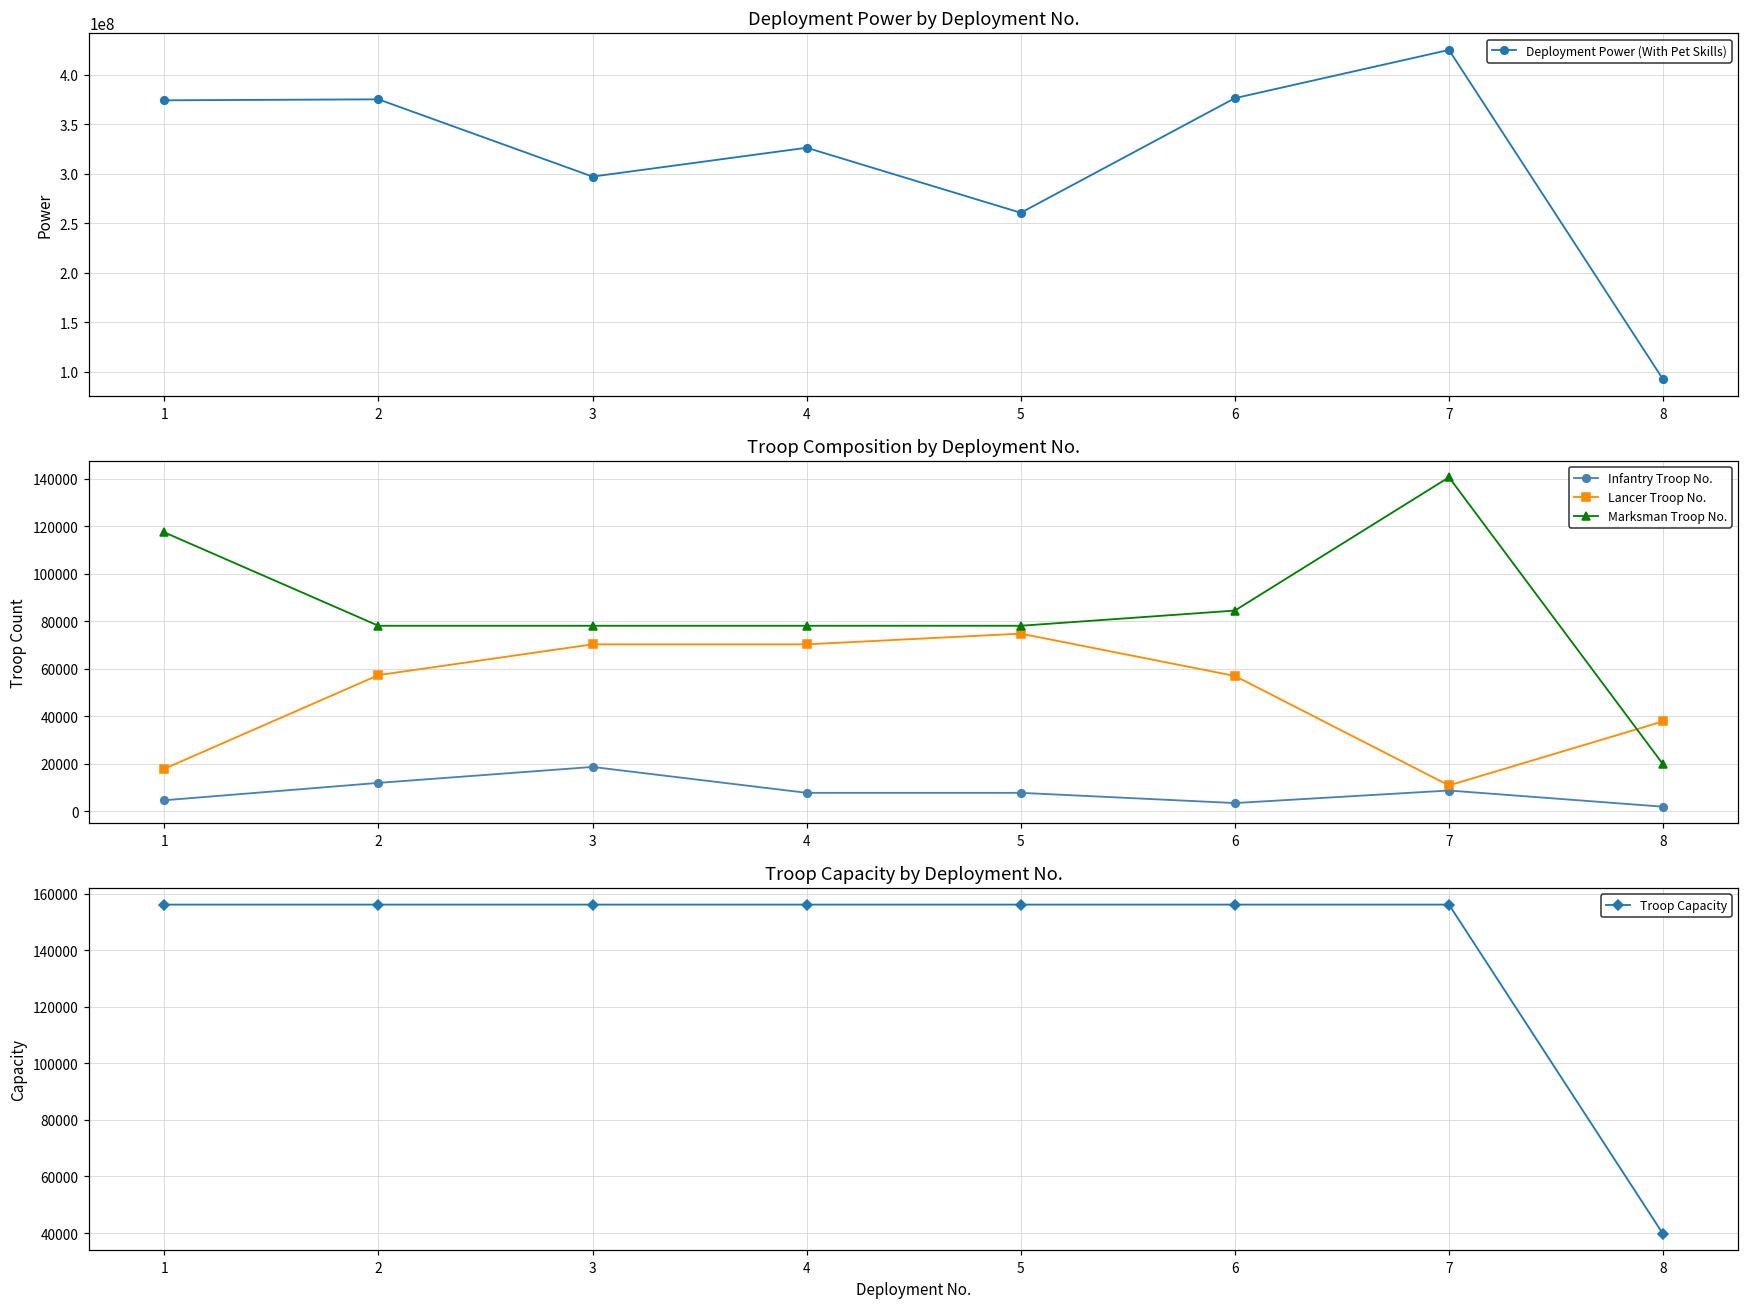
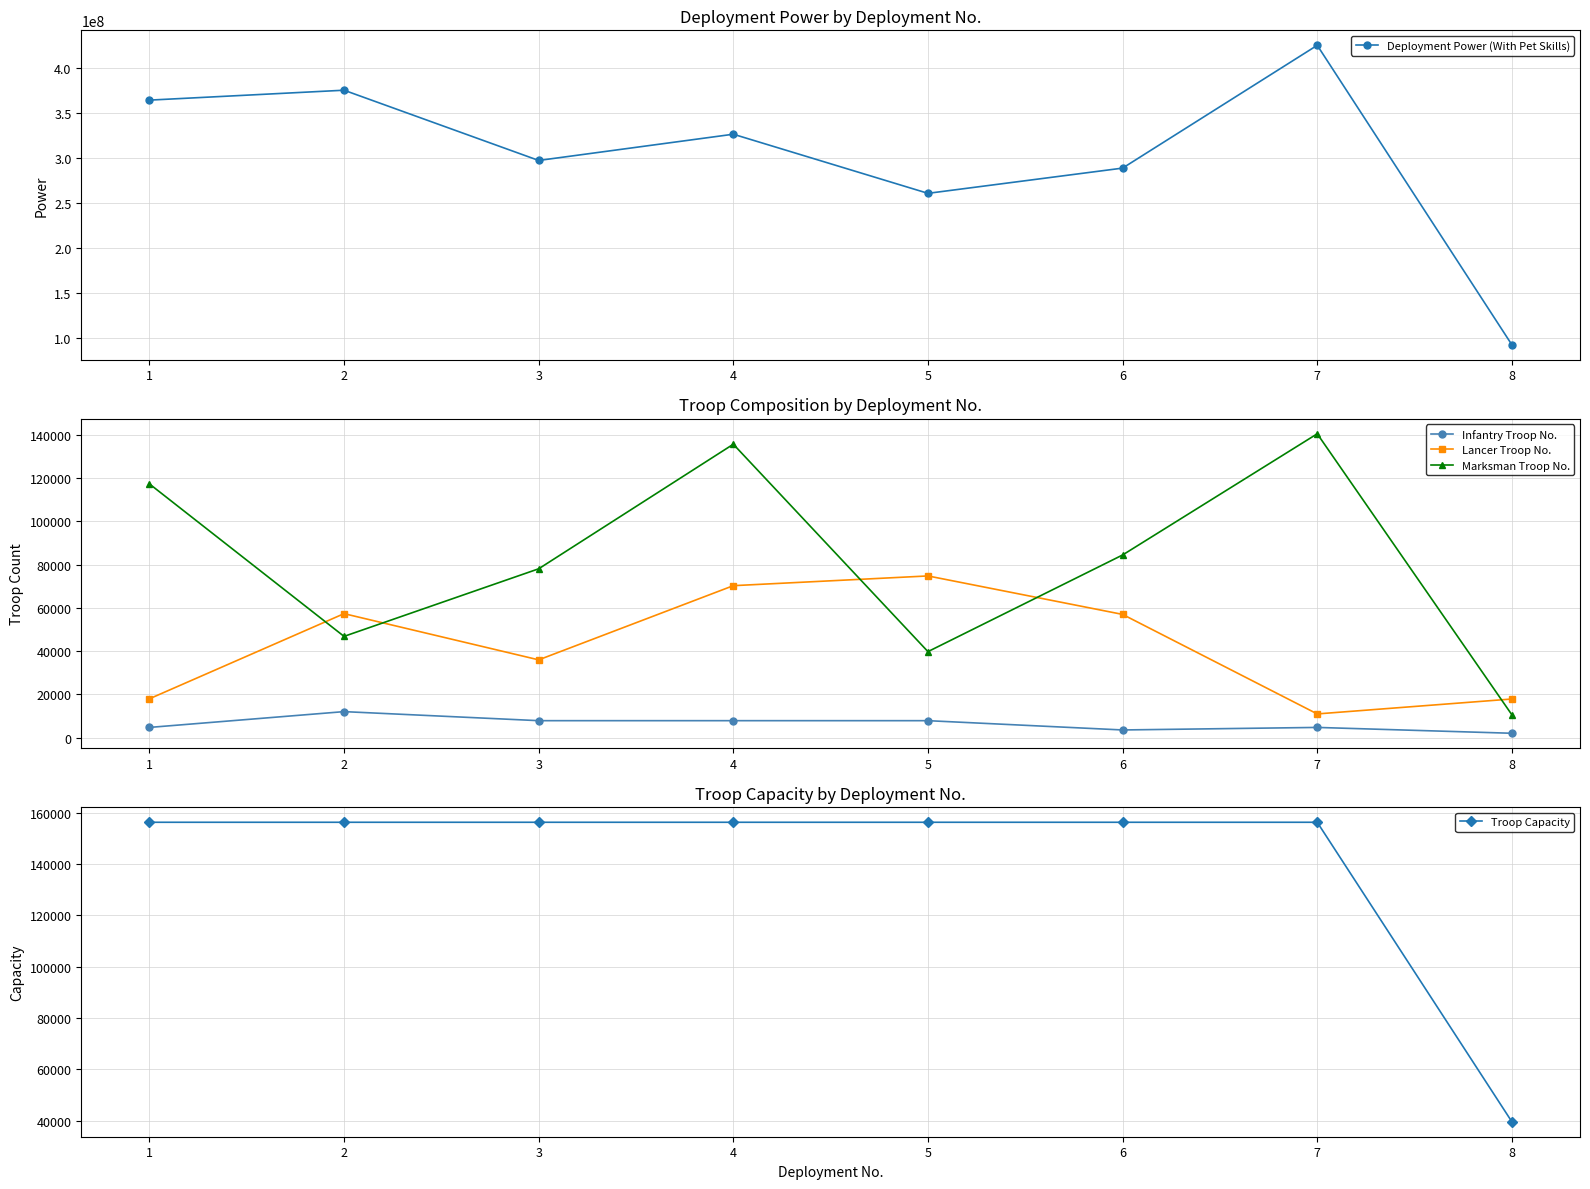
Deployment Power by Deployment No., 1: 370000000 -> 360000000
Deployment Power by Deployment No., 6: 380000000 -> 290000000
Troop Composition by Deployment No., Marksman Troop No., 2: 78000 -> 47000
Troop Composition by Deployment No., Infantry Troop No., 3: 19000 -> 8000
Troop Composition by Deployment No., Lancer Troop No., 3: 70000 -> 36000
Troop Composition by Deployment No., Marksman Troop No., 4: 78000 -> 136000
Troop Composition by Deployment No., Marksman Troop No., 5: 78000 -> 40000
Troop Composition by Deployment No., Infantry Troop No., 7: 9000 -> 5000
Troop Composition by Deployment No., Lancer Troop No., 8: 38000 -> 18000
Troop Composition by Deployment No., Marksman Troop No., 8: 20000 -> 11000
